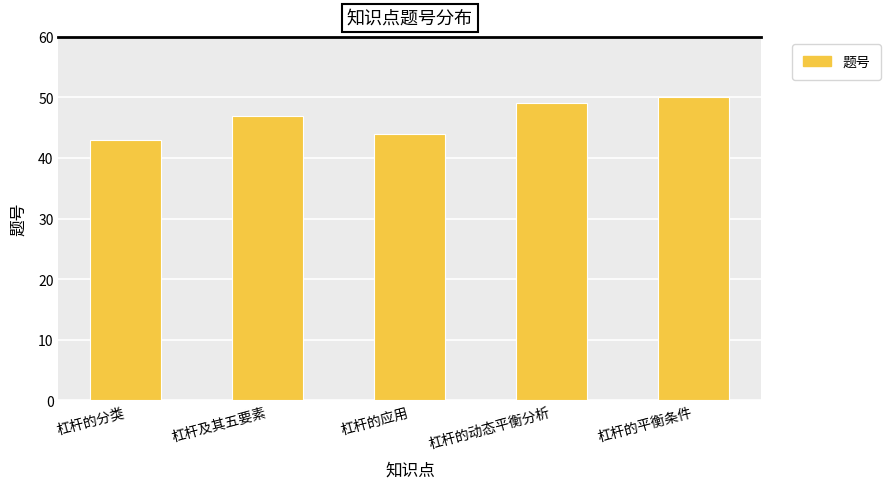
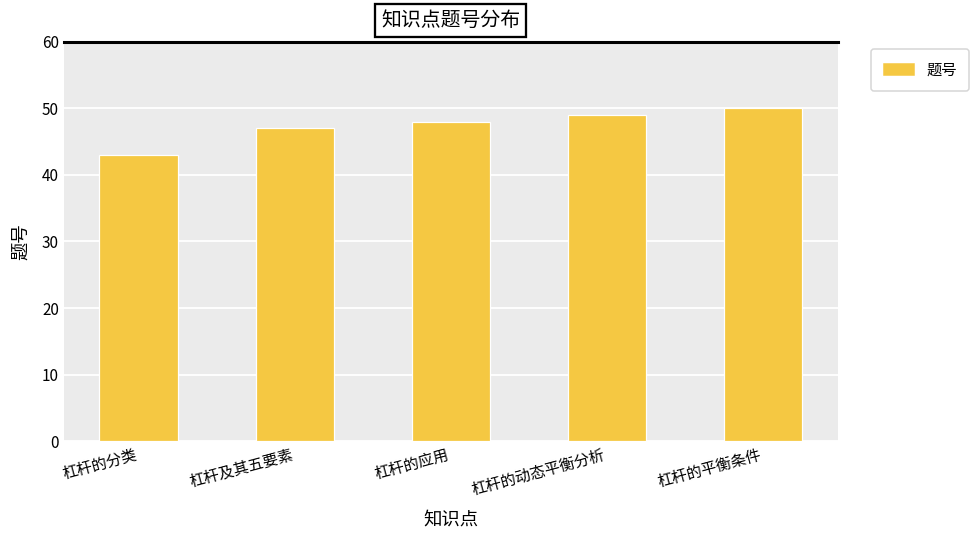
杠杆的应用: 44 -> 48
